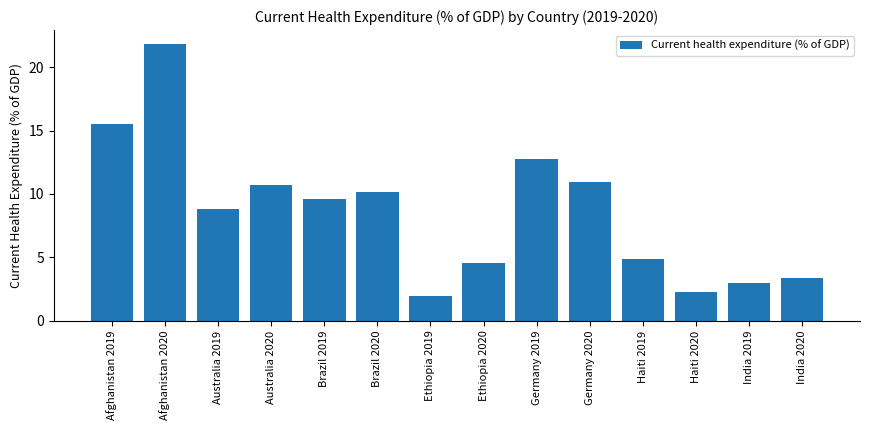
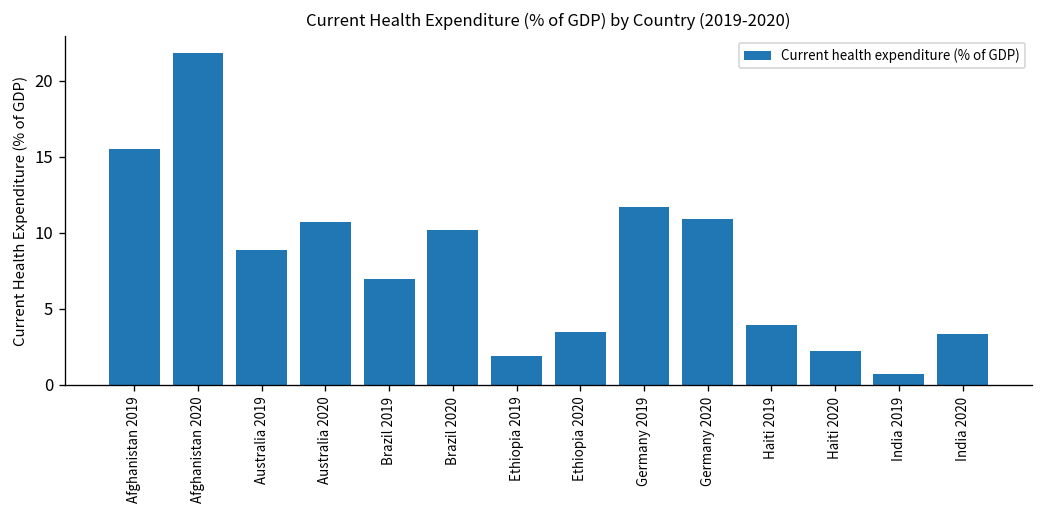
Brazil 2019: 9.6 -> 7.0
Ethiopia 2020: 4.6 -> 3.5
Germany 2019: 12.8 -> 11.7
Haiti 2019: 4.9 -> 3.9
India 2019: 3.0 -> 0.7
